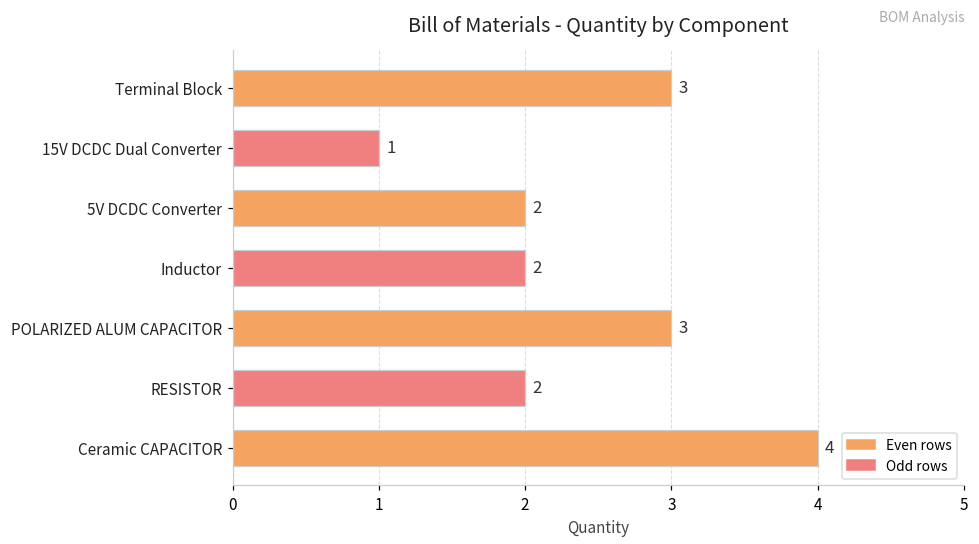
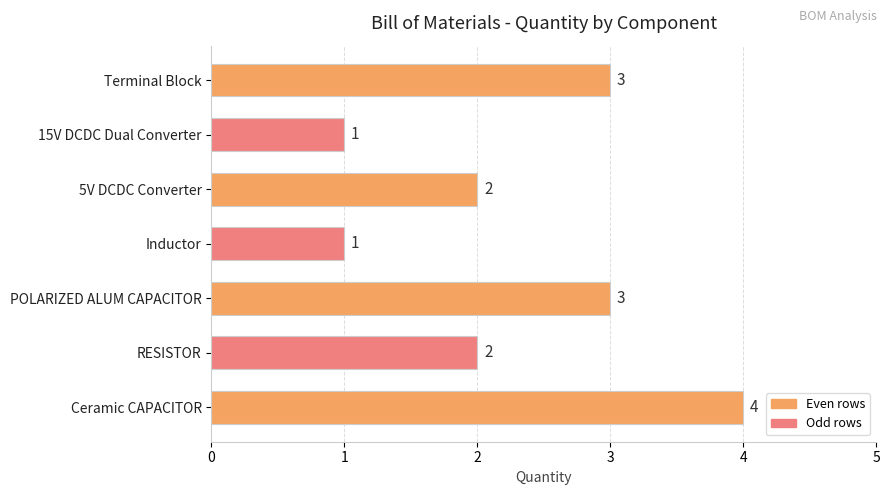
Inductor: 2 -> 1
